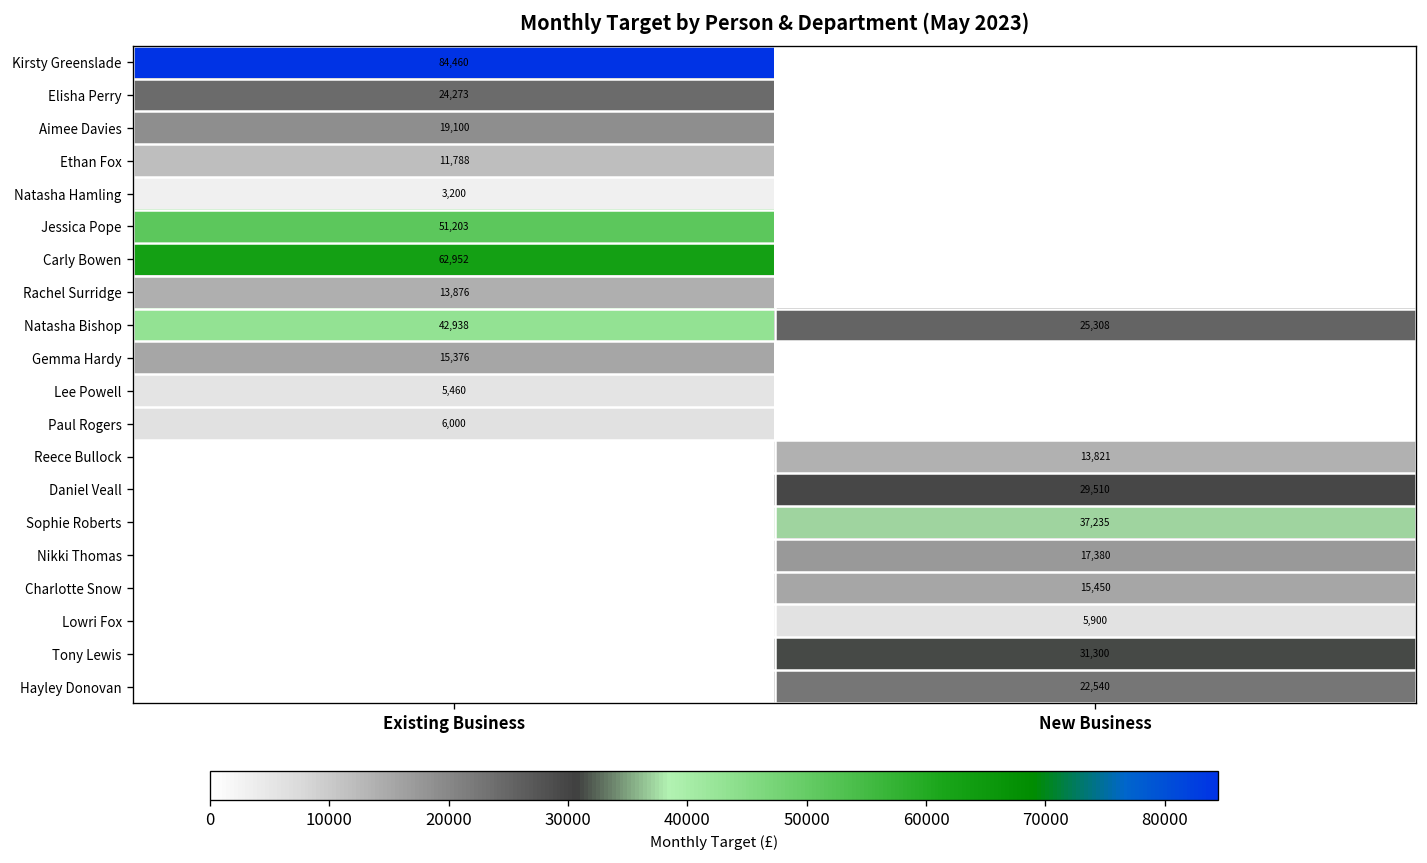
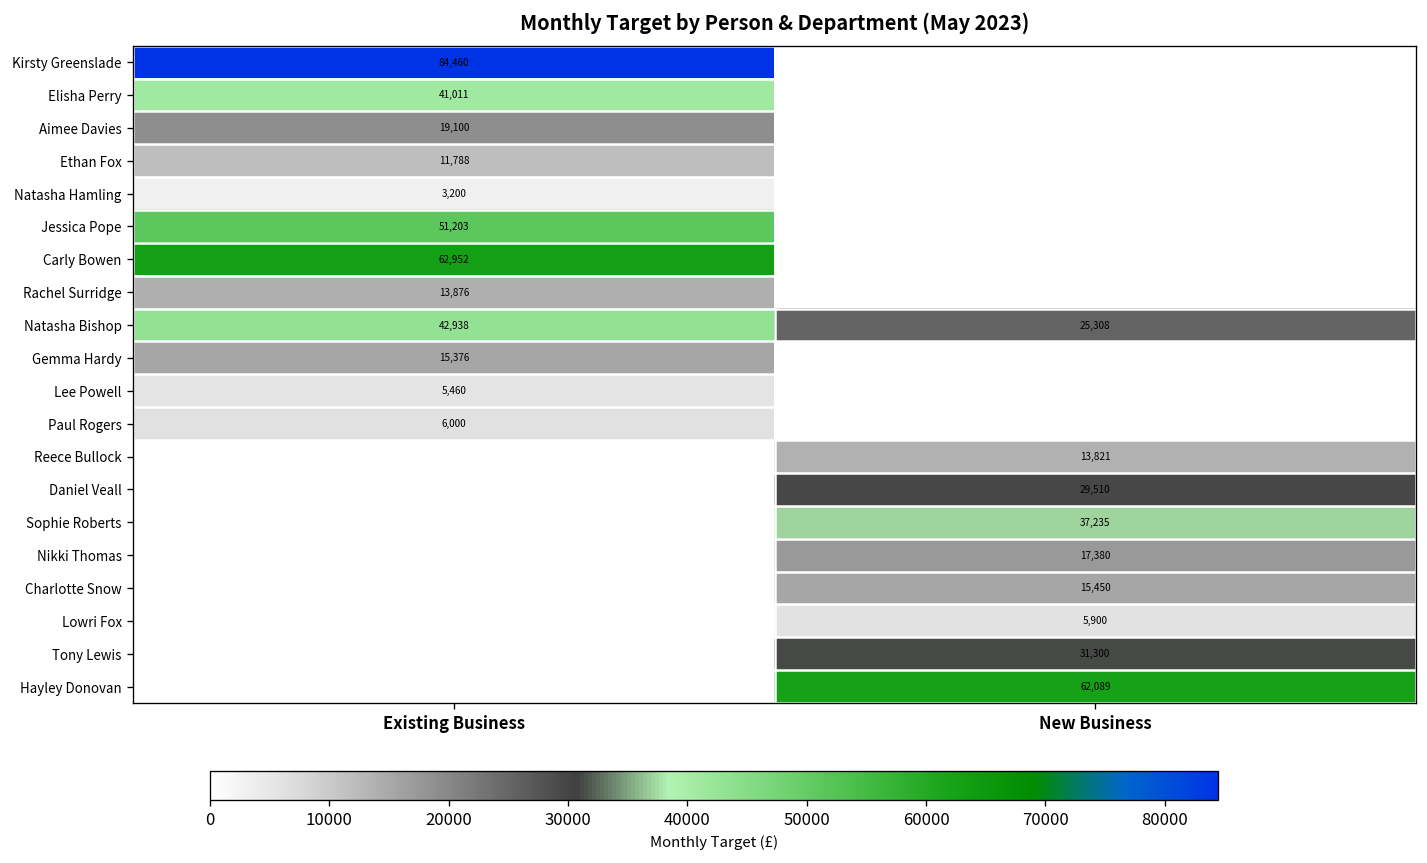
Elisha Perry, Existing Business: 24,273 -> 41,011
Hayley Donovan, New Business: 22,540 -> 62,089
